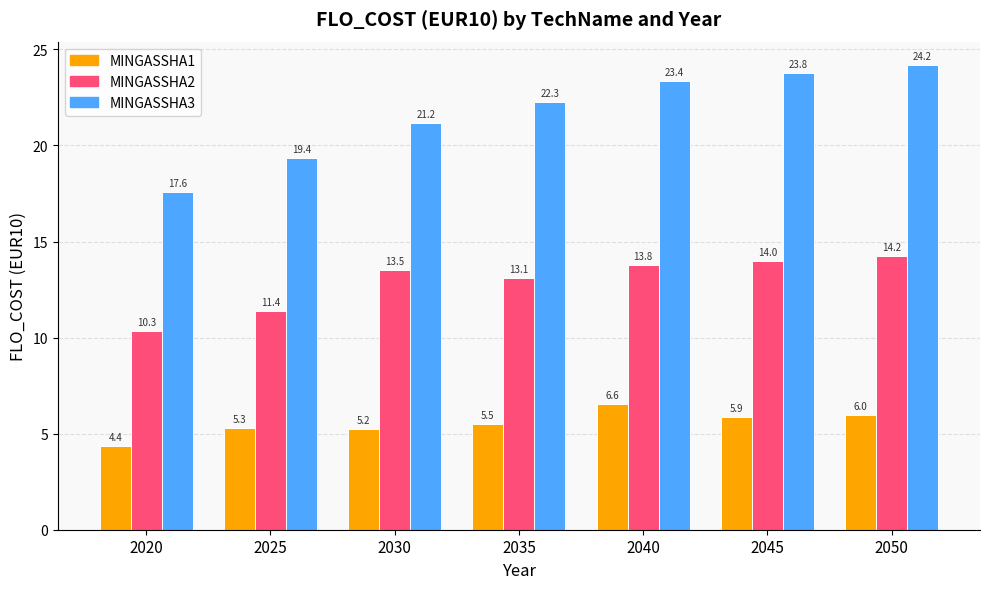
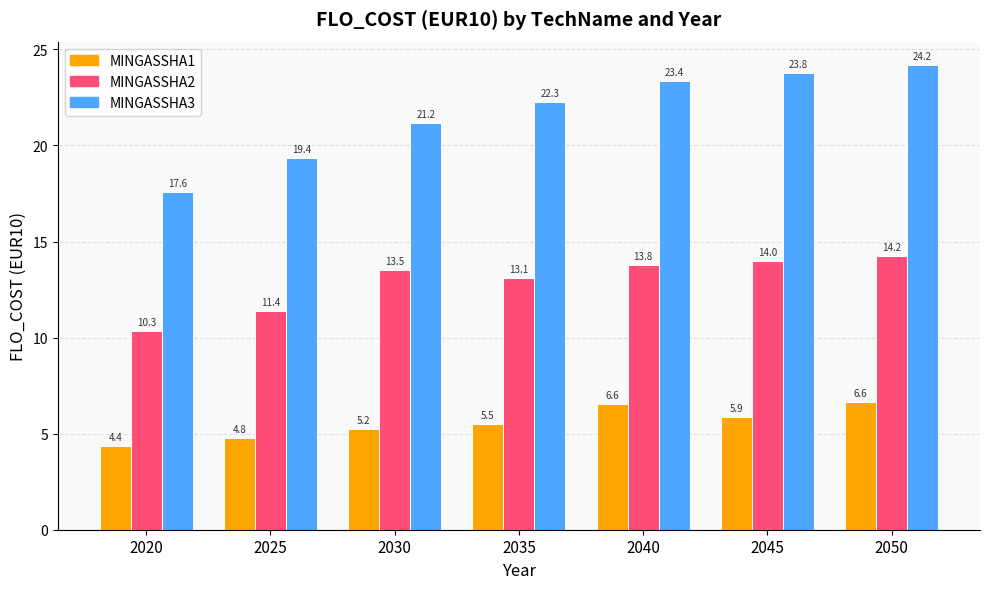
MINGASSHA1, 2025: 5.3 -> 4.8
MINGASSHA1, 2050: 6.0 -> 6.6
